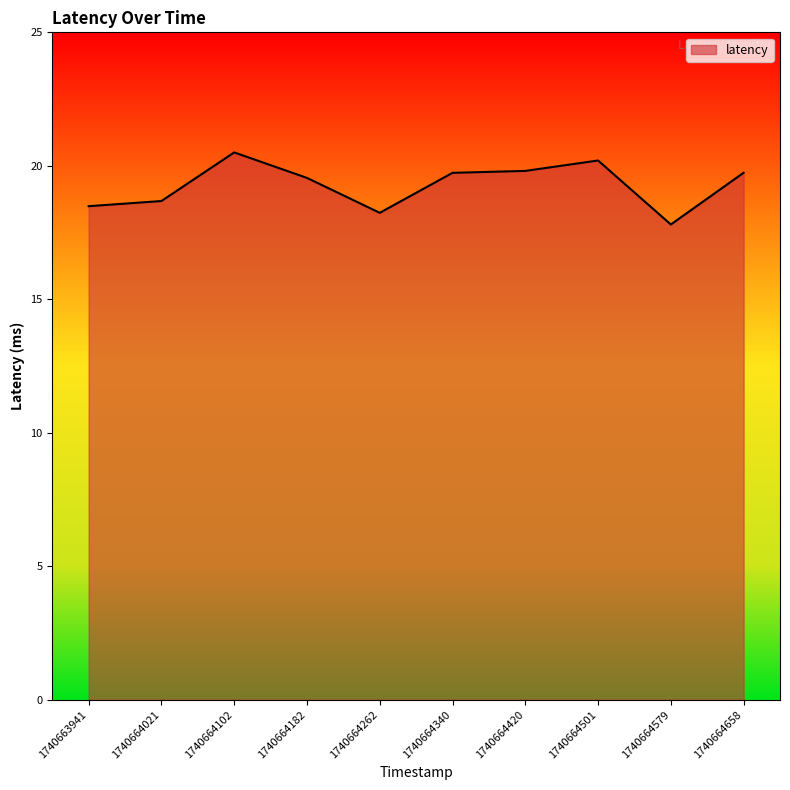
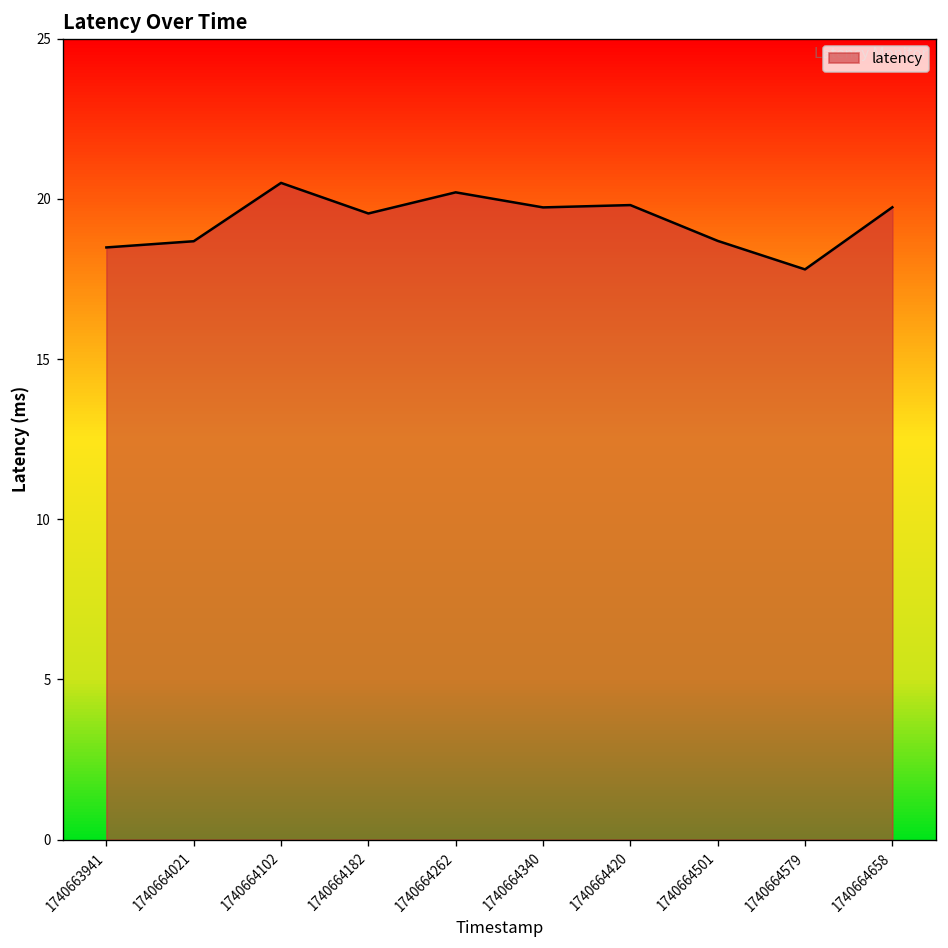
1740664262: 18.2 -> 20.2
1740664501: 20.2 -> 18.7
